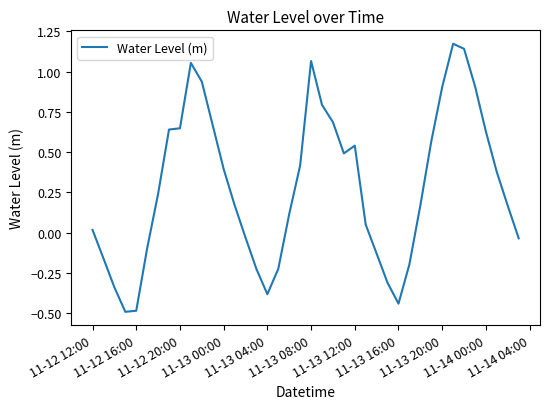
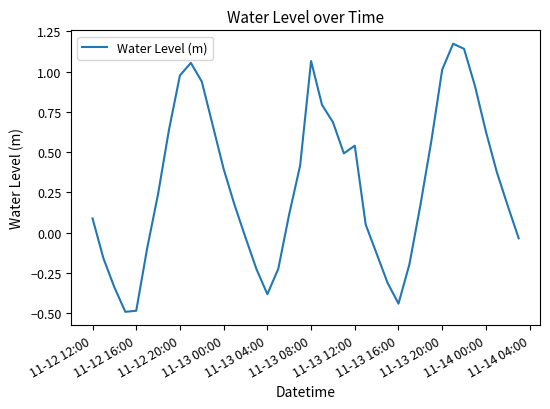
11-12 12:00: 0.02 -> 0.09
11-12 20:00: 0.65 -> 0.98
11-13 20:00: 0.90 -> 1.01
